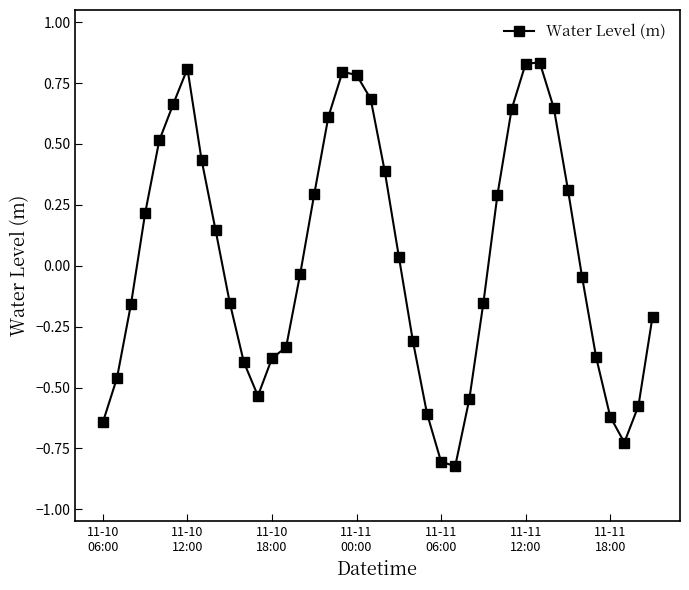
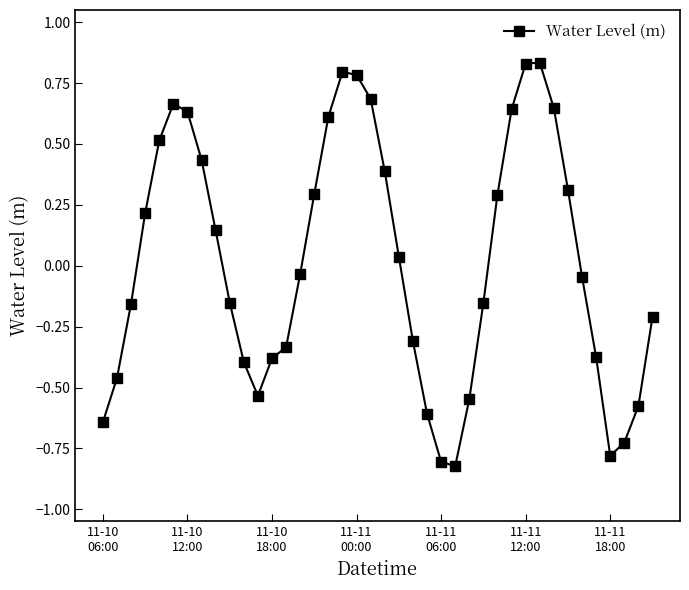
11-10 12:00: 0.81 -> 0.63
11-11 18:00: -0.62 -> -0.78
